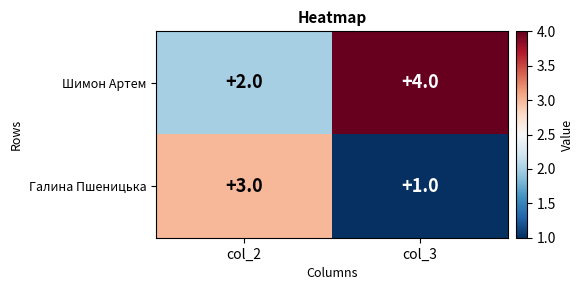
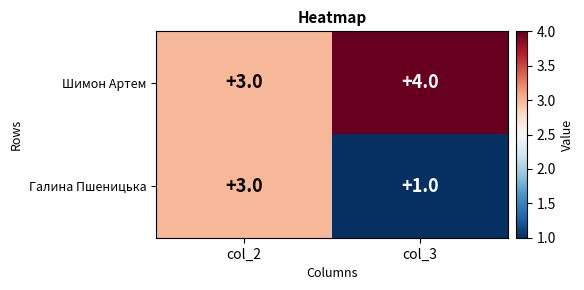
Шимон Артем, col_2: +2.0 -> +3.0
